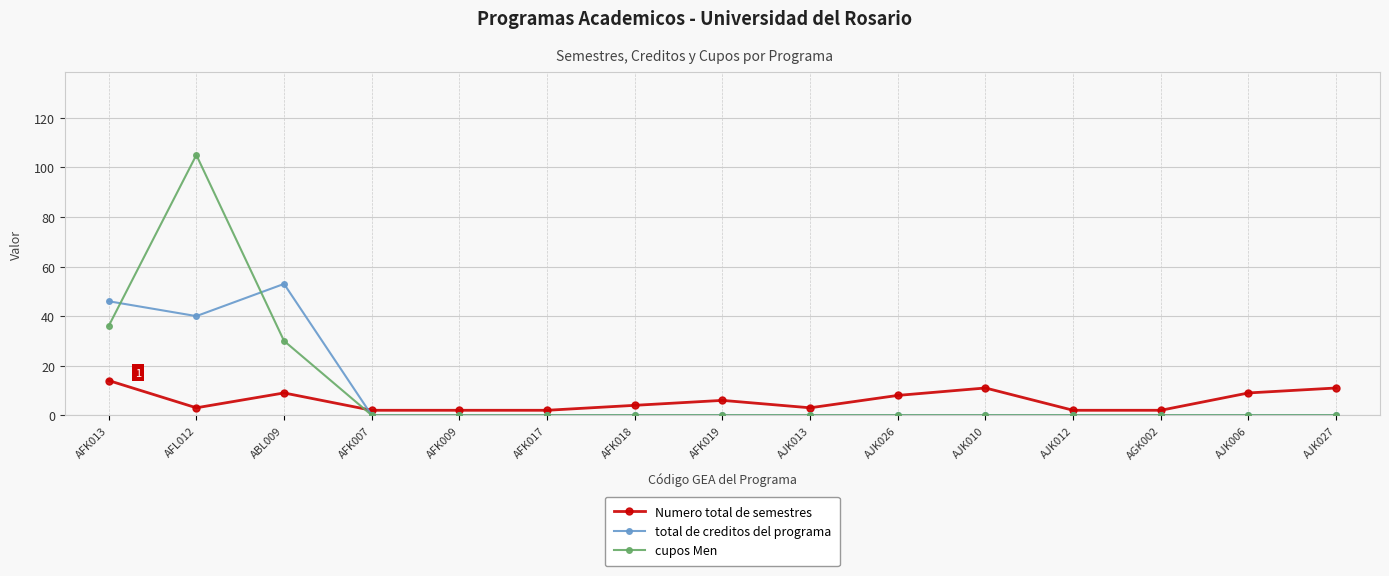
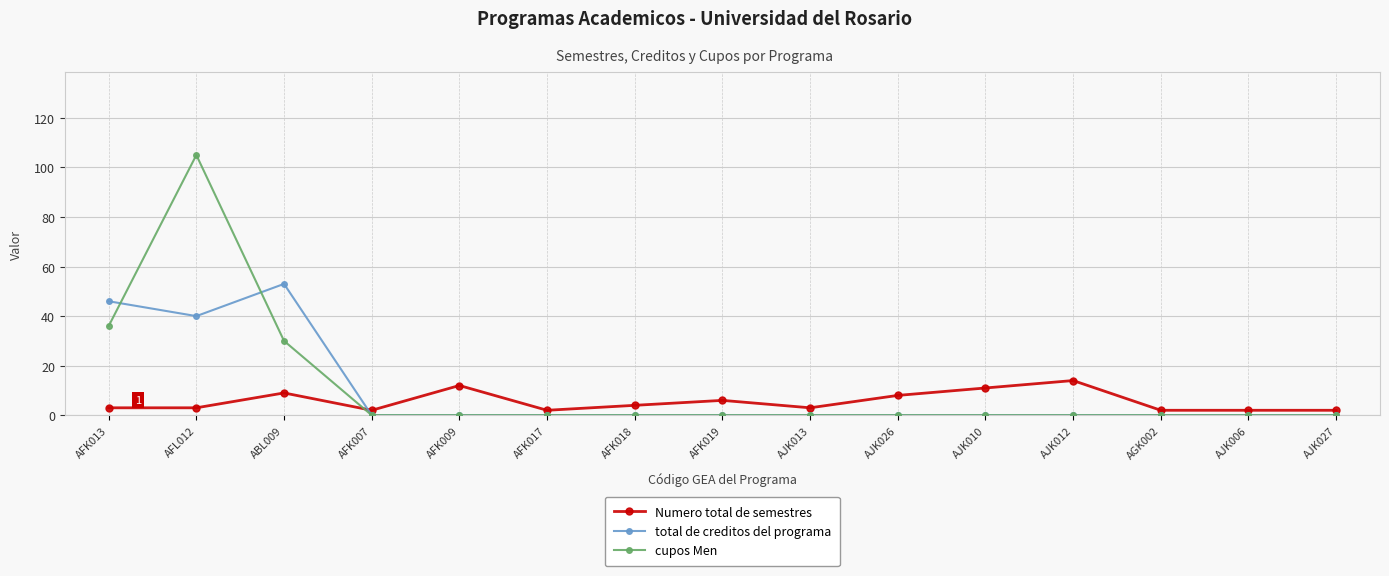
Numero total de semestres, AFK013: 14 -> 3
Numero total de semestres, AFK009: 2 -> 12
Numero total de semestres, AJK012: 2 -> 14
Numero total de semestres, AJK006: 9 -> 2
Numero total de semestres, AJK027: 11 -> 2
